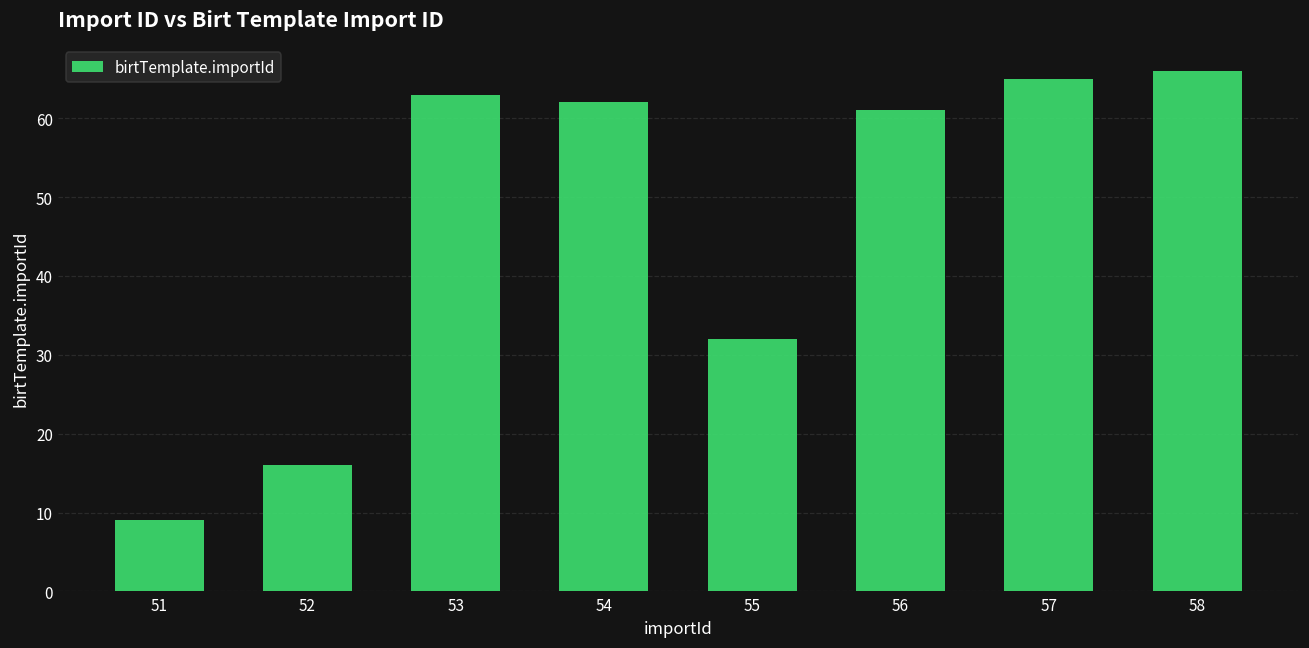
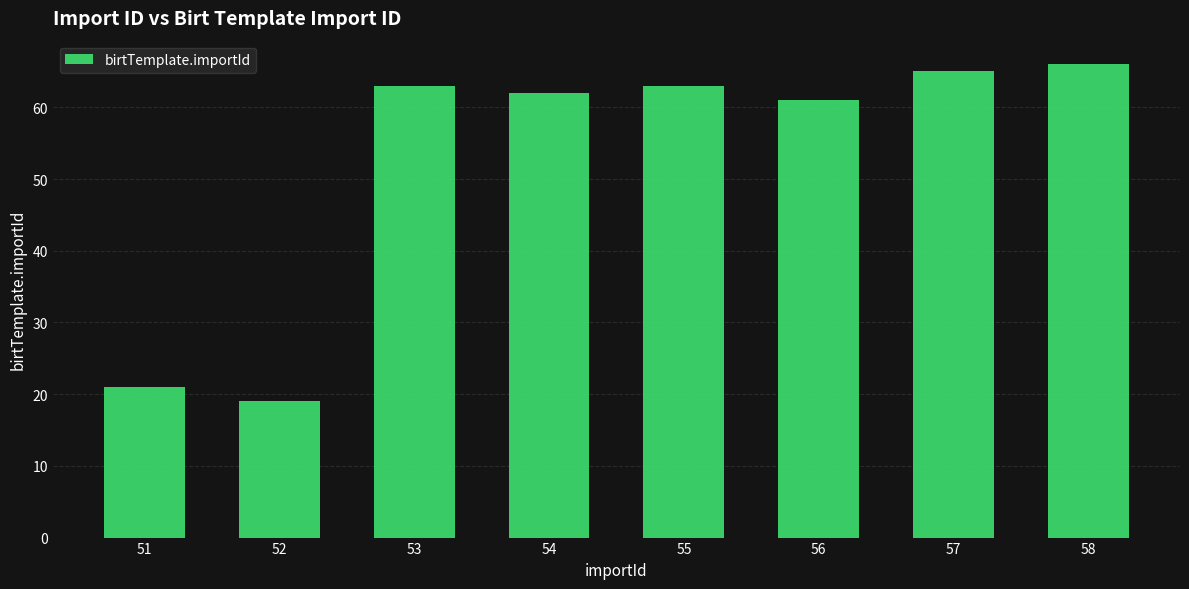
51: 9 -> 21
52: 16 -> 19
55: 32 -> 63
